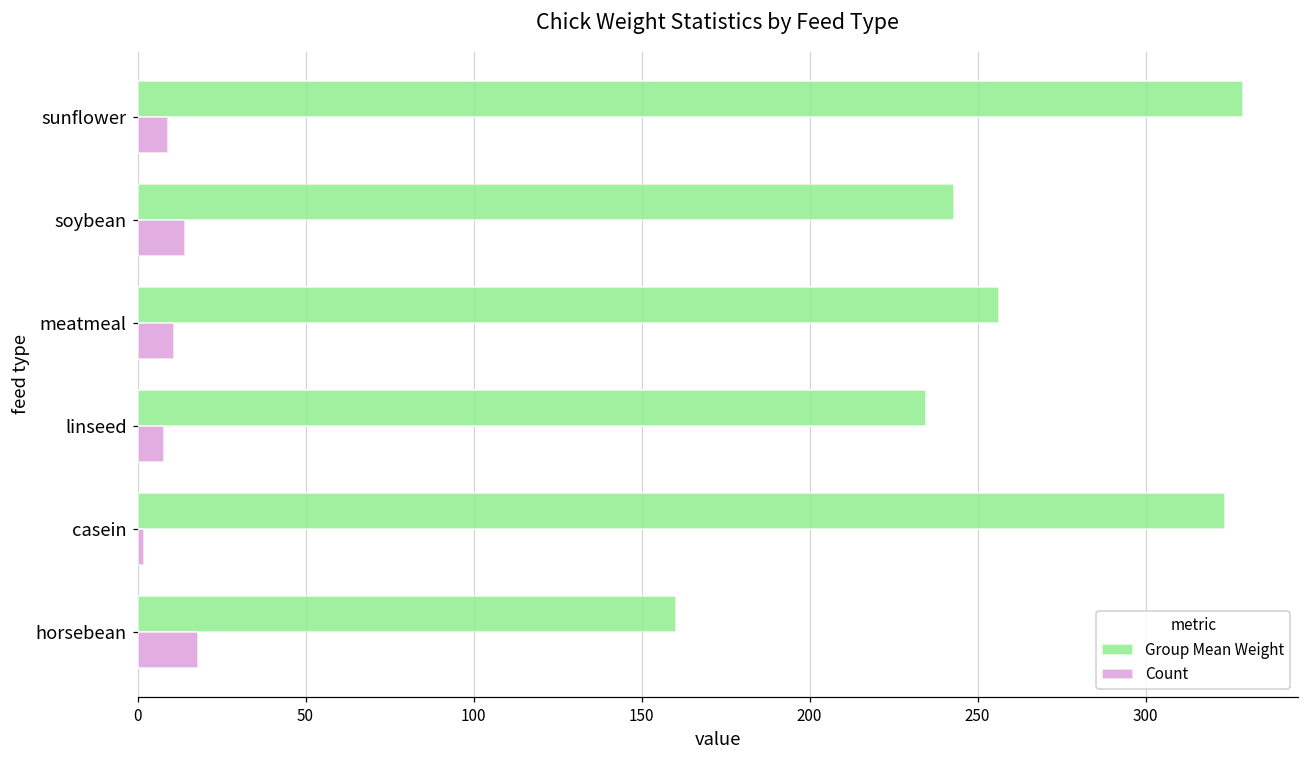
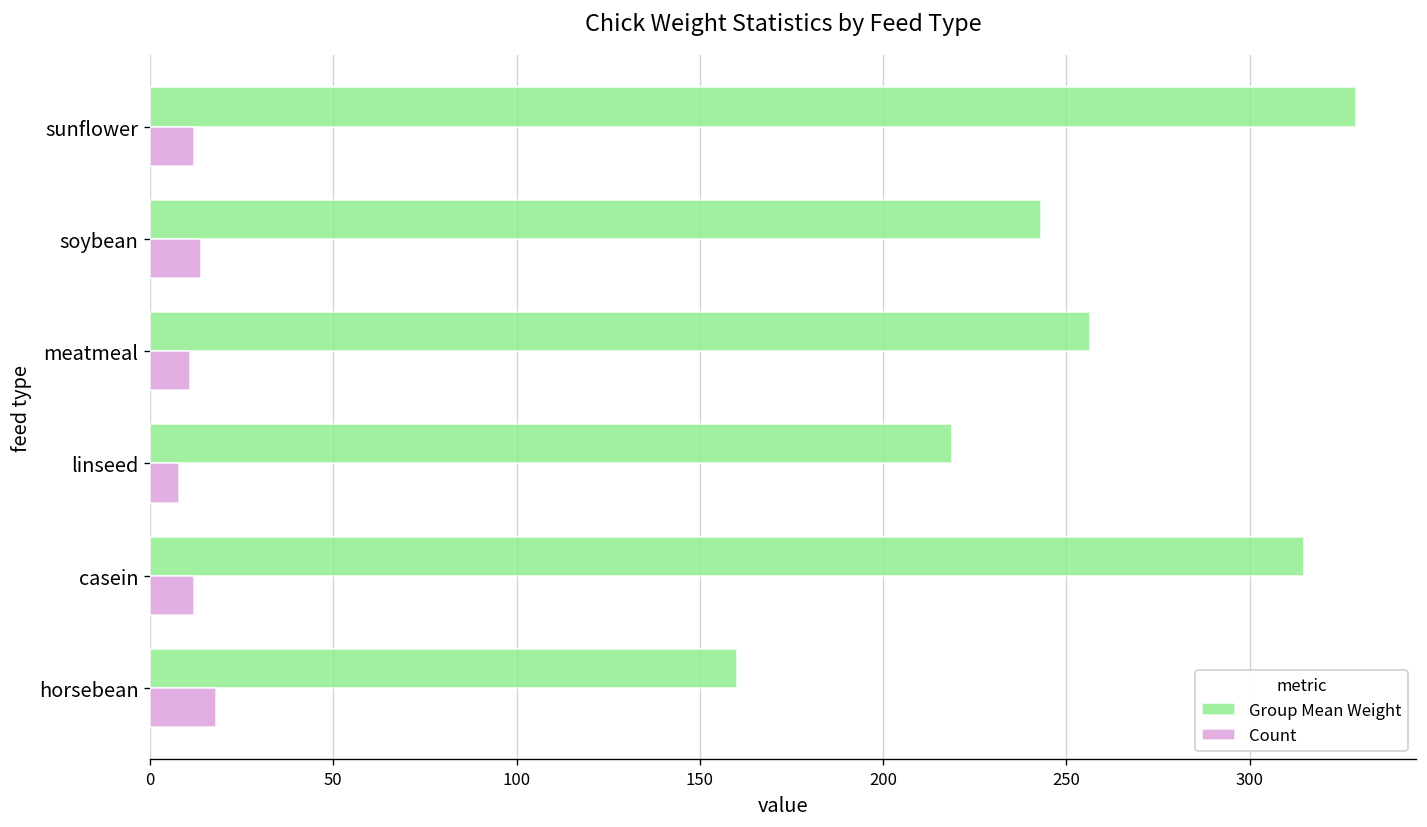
Count, sunflower: 9 -> 12
Group Mean Weight, linseed: 235 -> 219
Group Mean Weight, casein: 324 -> 315
Count, casein: 2 -> 12
